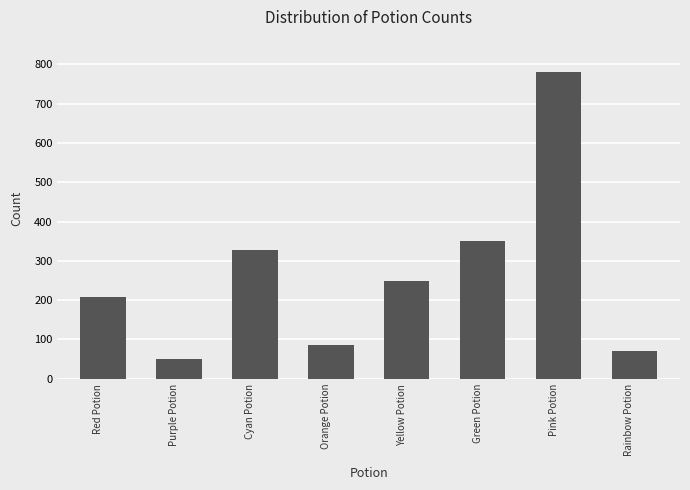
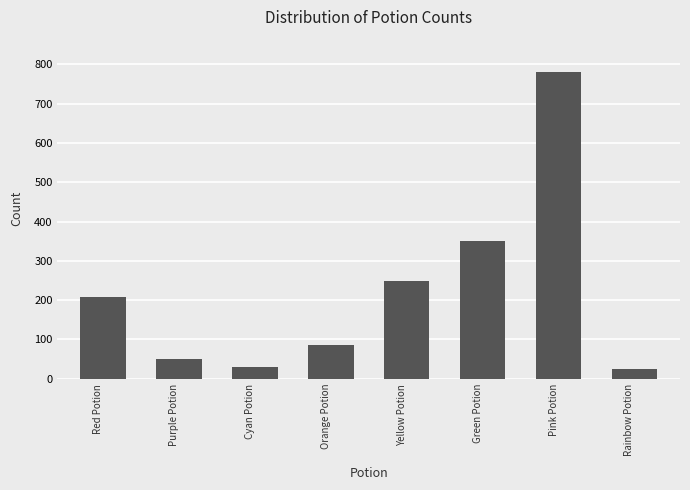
Cyan Potion: 330 -> 30
Rainbow Potion: 70 -> 30
